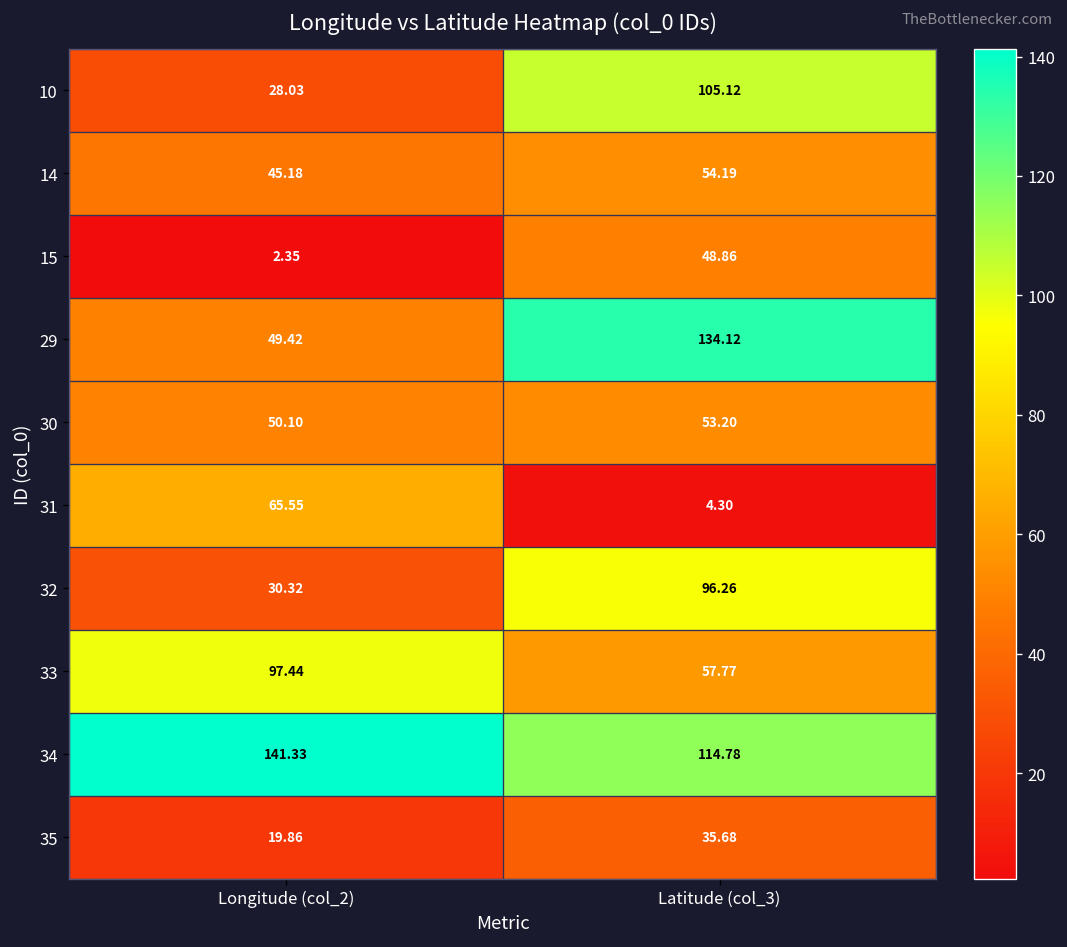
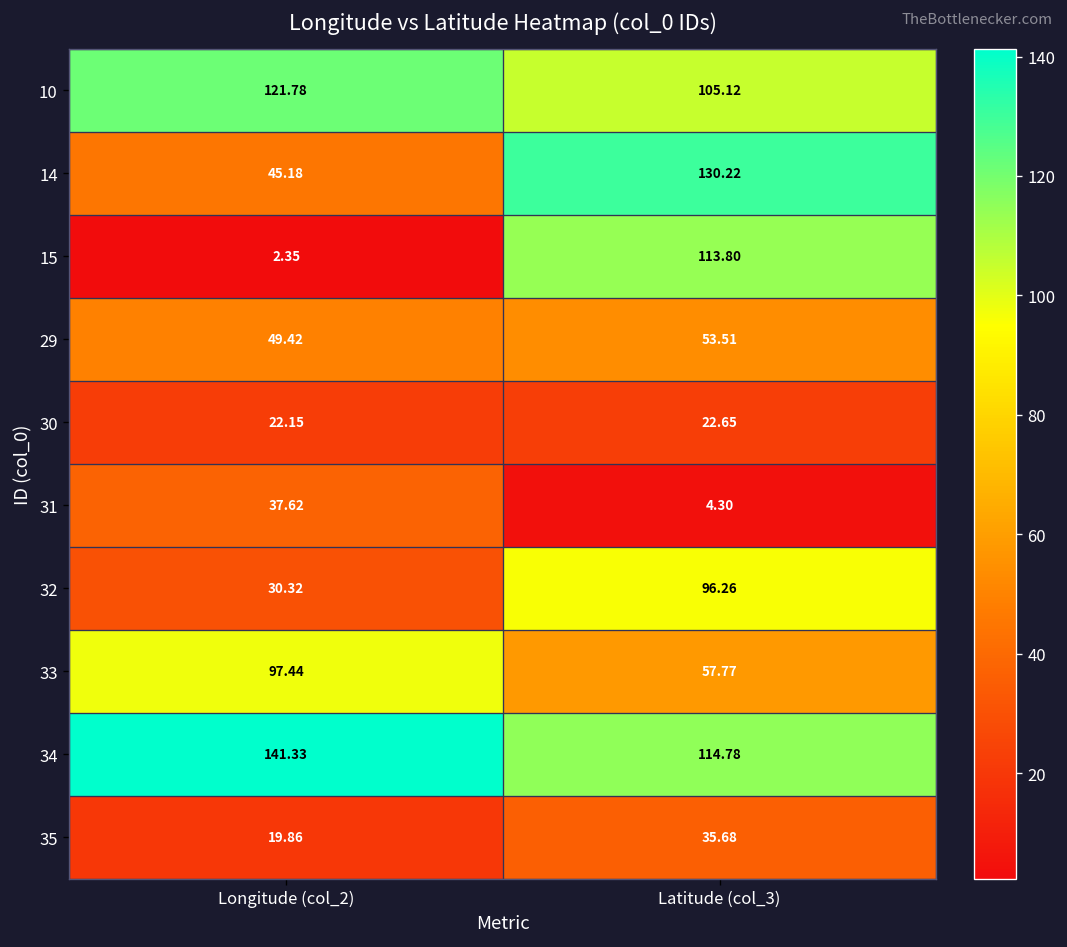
10, Longitude (col_2): 28.03 -> 121.78
14, Latitude (col_3): 54.19 -> 130.22
15, Latitude (col_3): 48.86 -> 113.80
29, Latitude (col_3): 134.12 -> 53.51
30, Longitude (col_2): 50.10 -> 22.15
30, Latitude (col_3): 53.20 -> 22.65
31, Longitude (col_2): 65.55 -> 37.62
